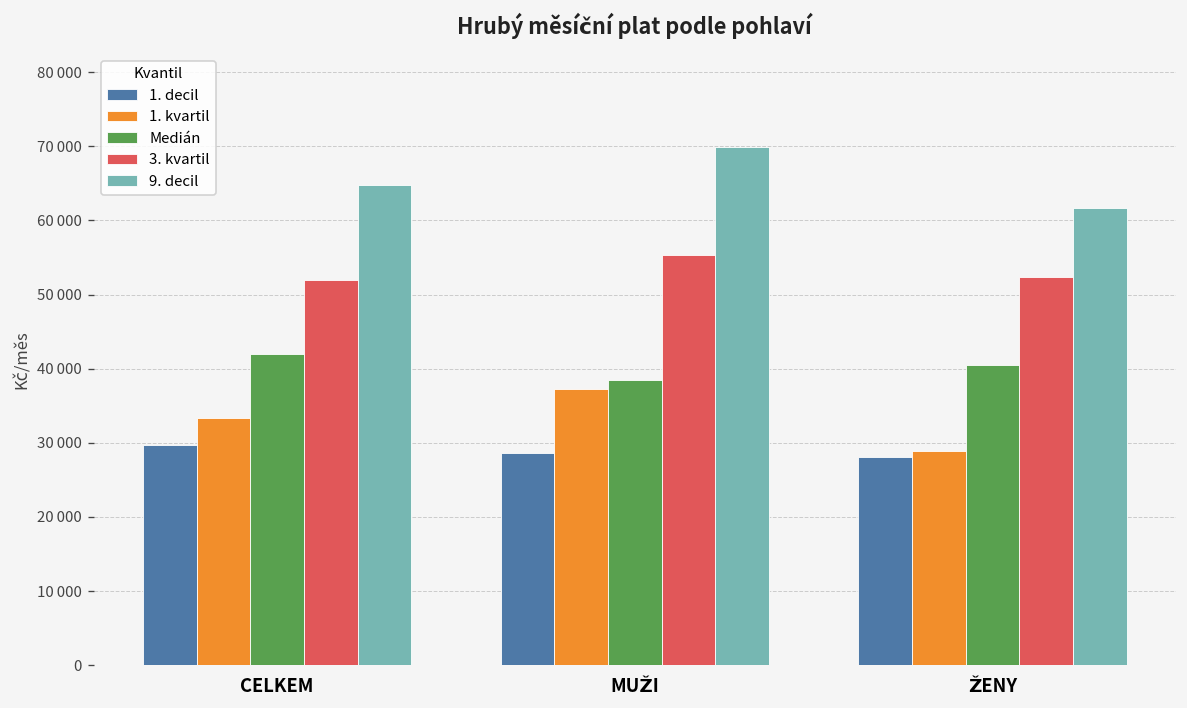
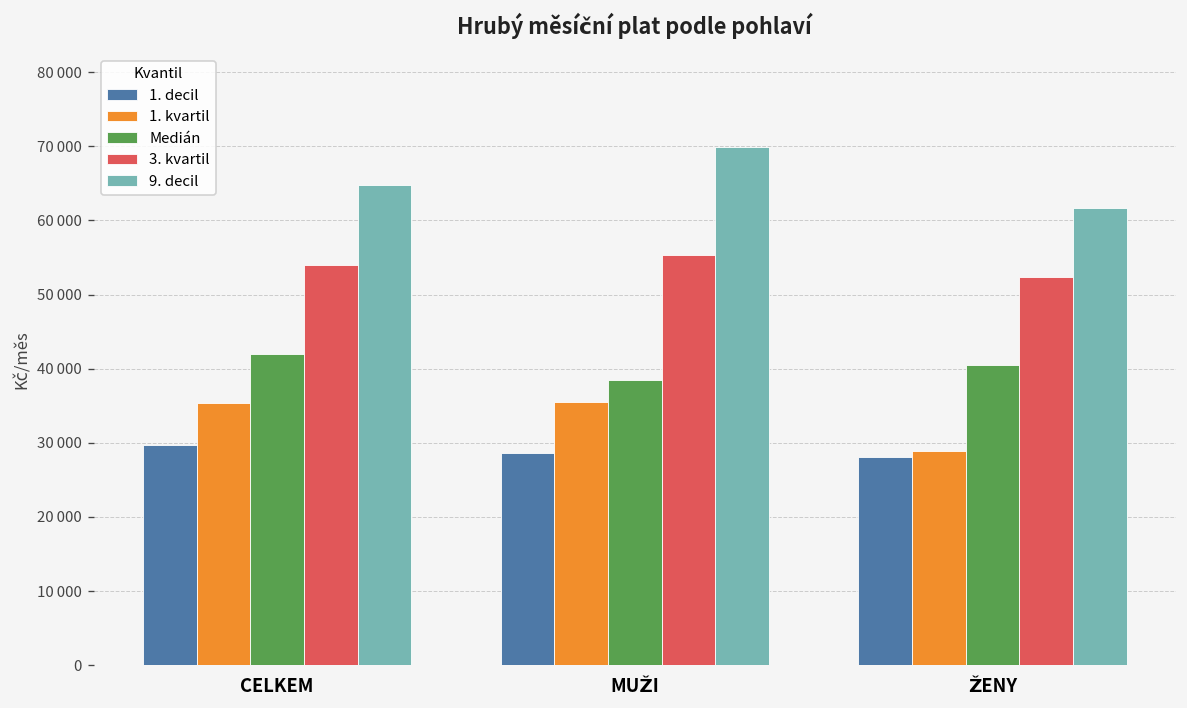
1. kvartil, CELKEM: 33000 -> 35000
3. kvartil, CELKEM: 52000 -> 54000
1. kvartil, MUŽI: 37000 -> 36000
